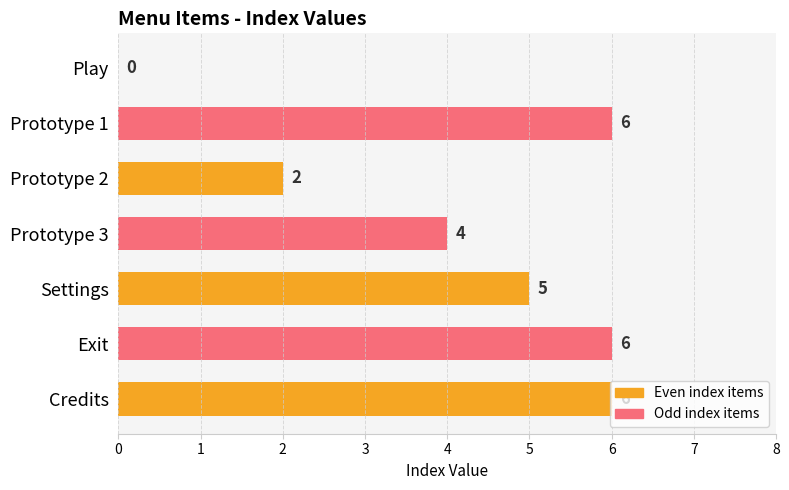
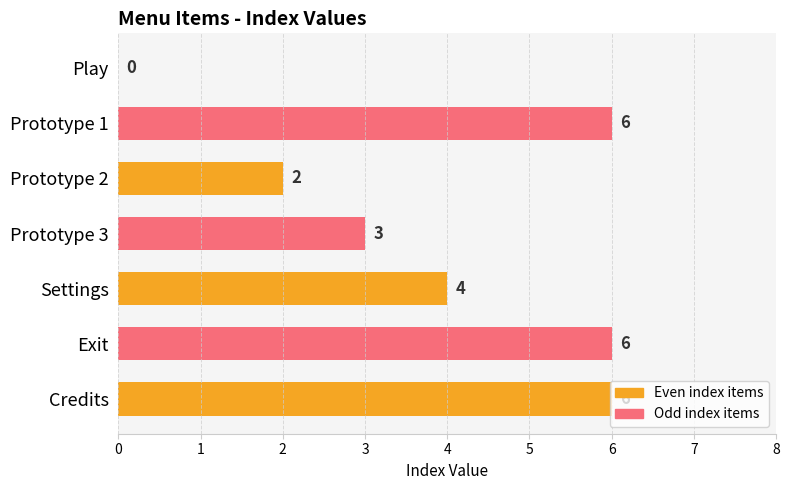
Prototype 3: 4 -> 3
Settings: 5 -> 4
